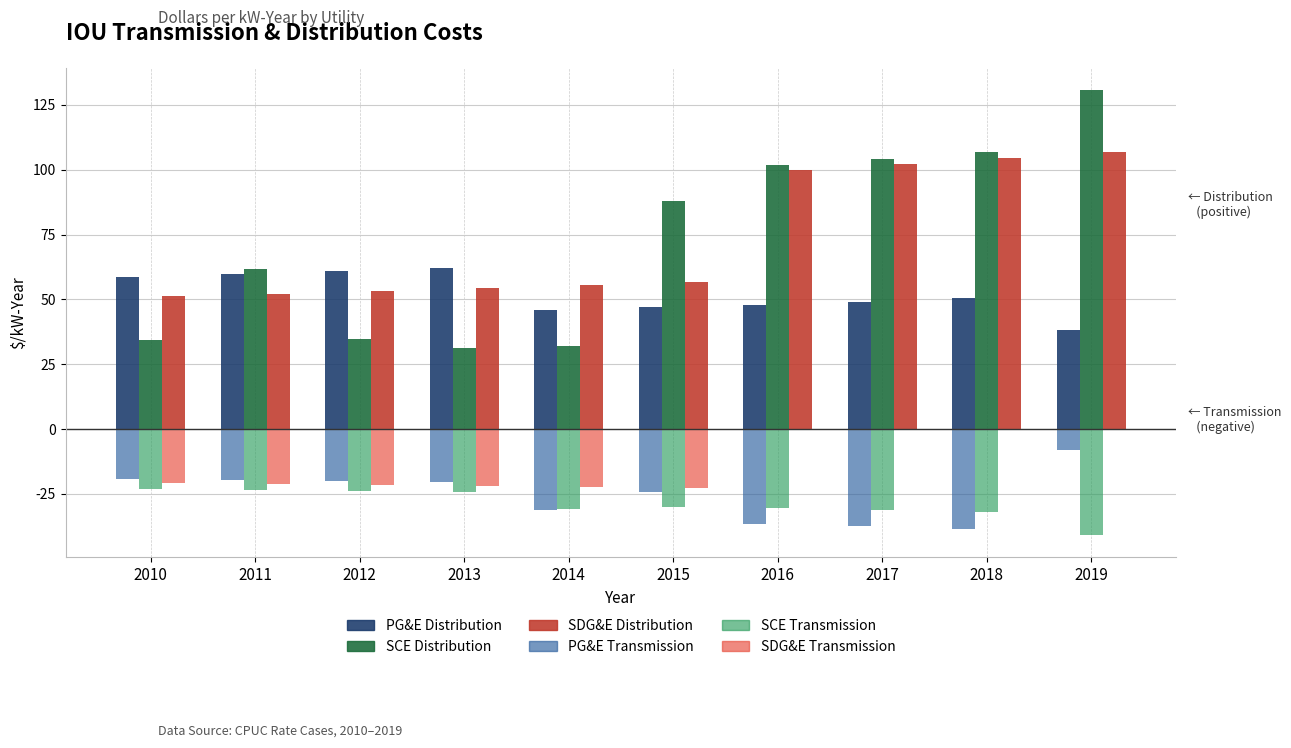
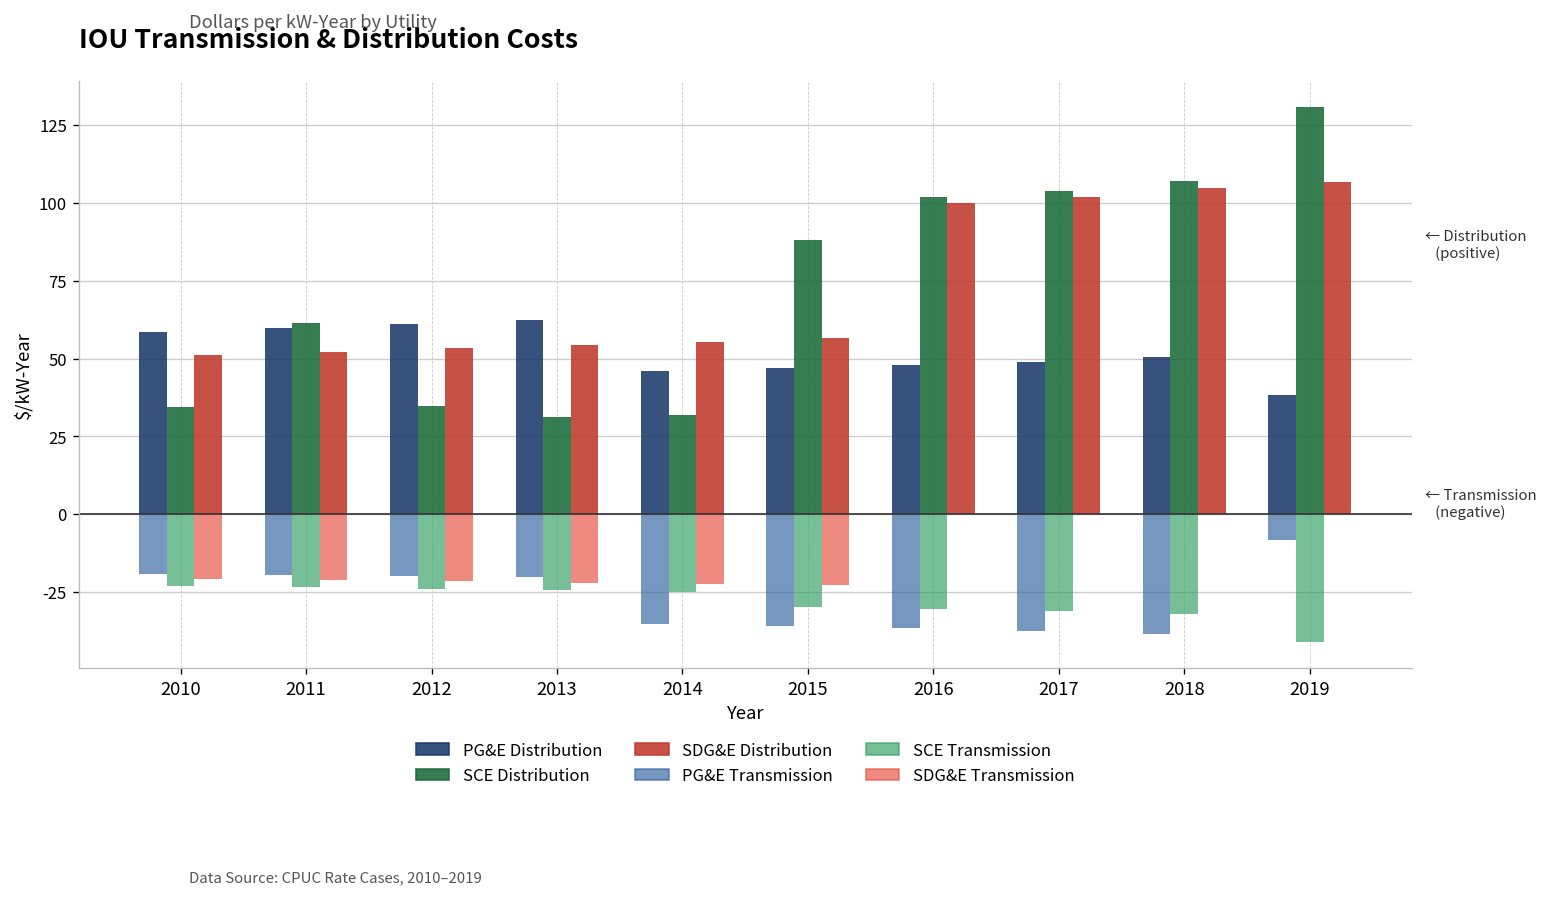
PG&E Transmission, 2014: -31 -> -35
SCE Transmission, 2014: -31 -> -25
PG&E Transmission, 2015: -24 -> -36
